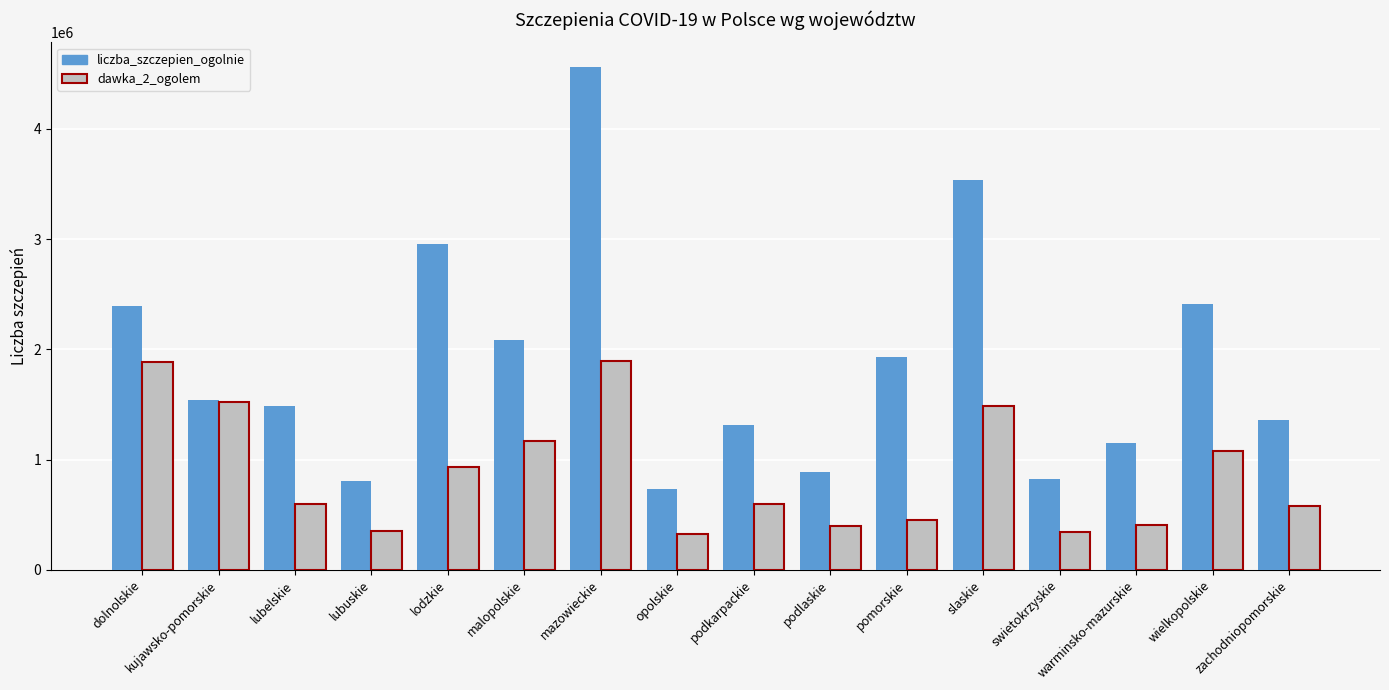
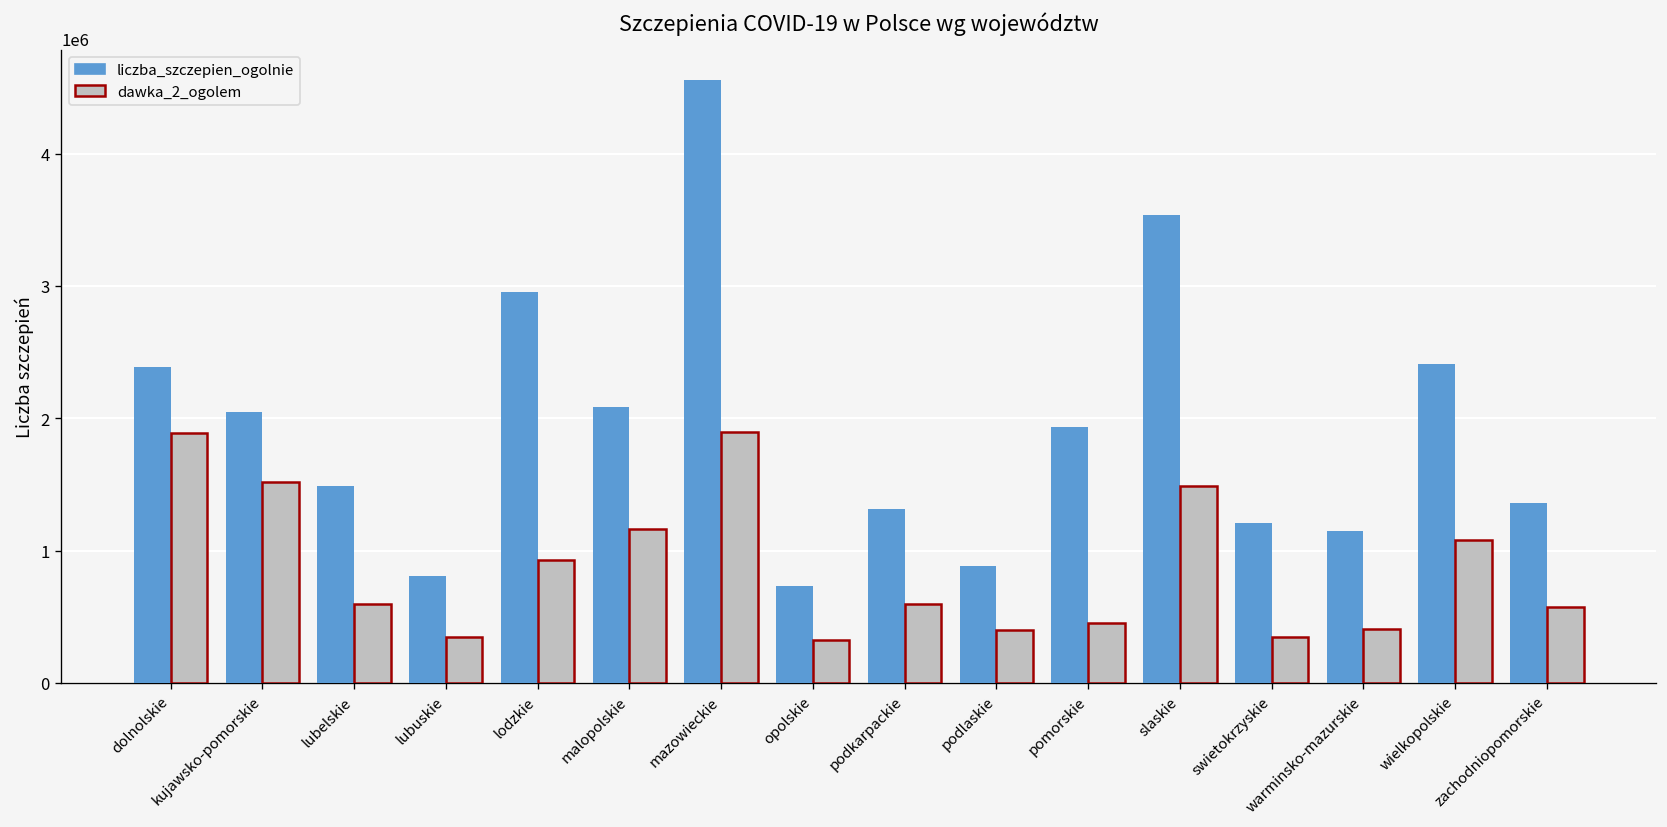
liczba_szczepien_ogolnie, kujawsko-pomorskie: 1540000 -> 2050000
liczba_szczepien_ogolnie, swietokrzyskie: 830000 -> 1210000
